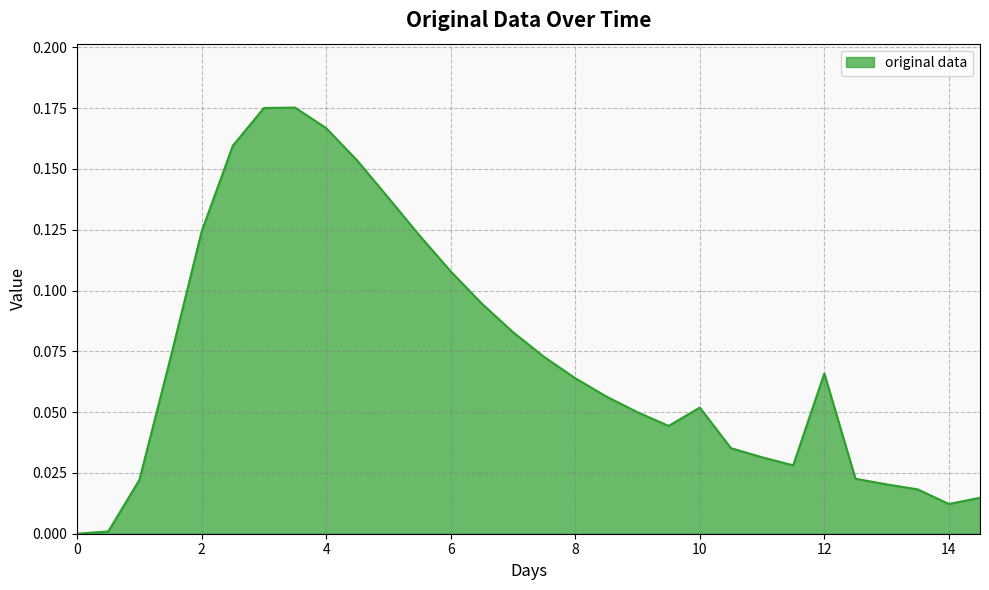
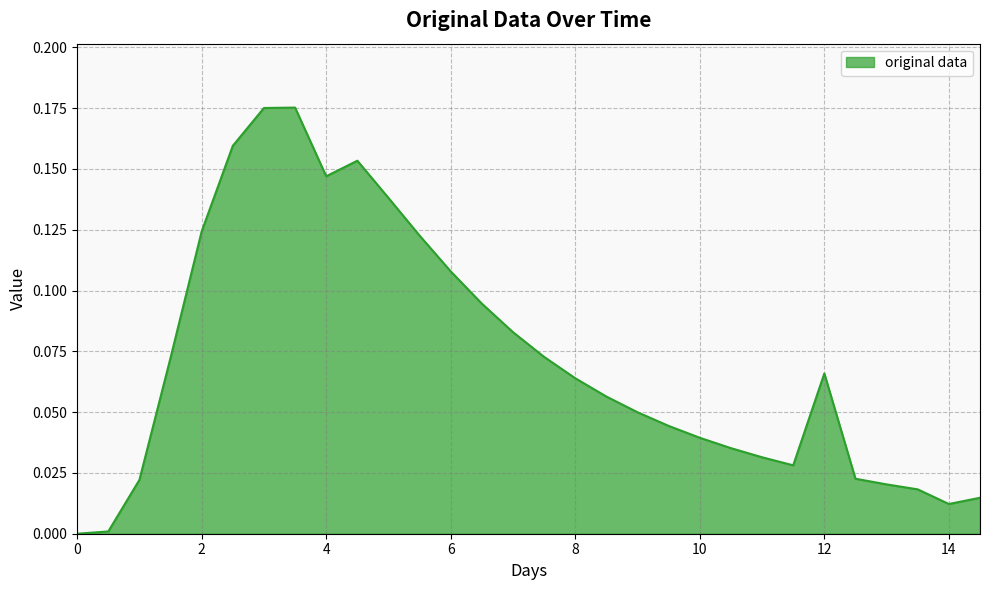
4: 0.167 -> 0.147
10: 0.052 -> 0.039
